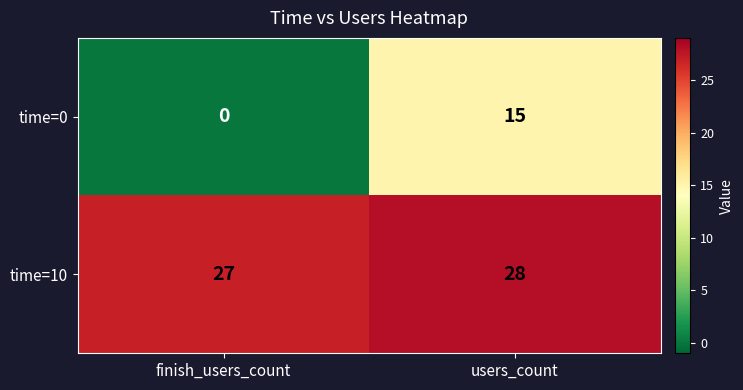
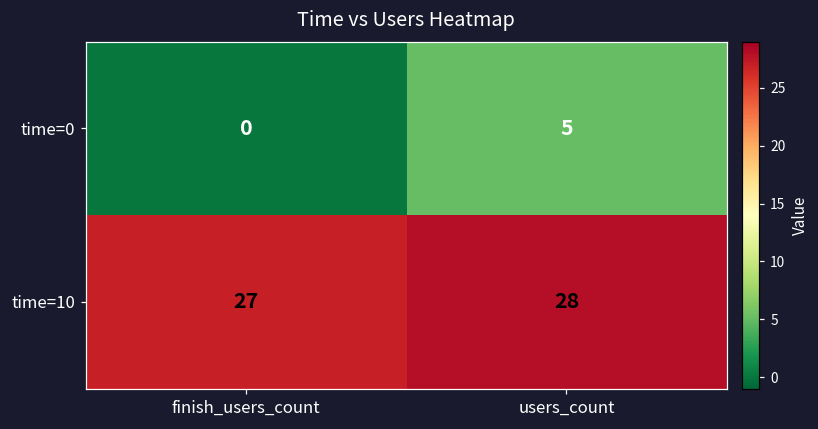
time=0, users_count: 15 -> 5
